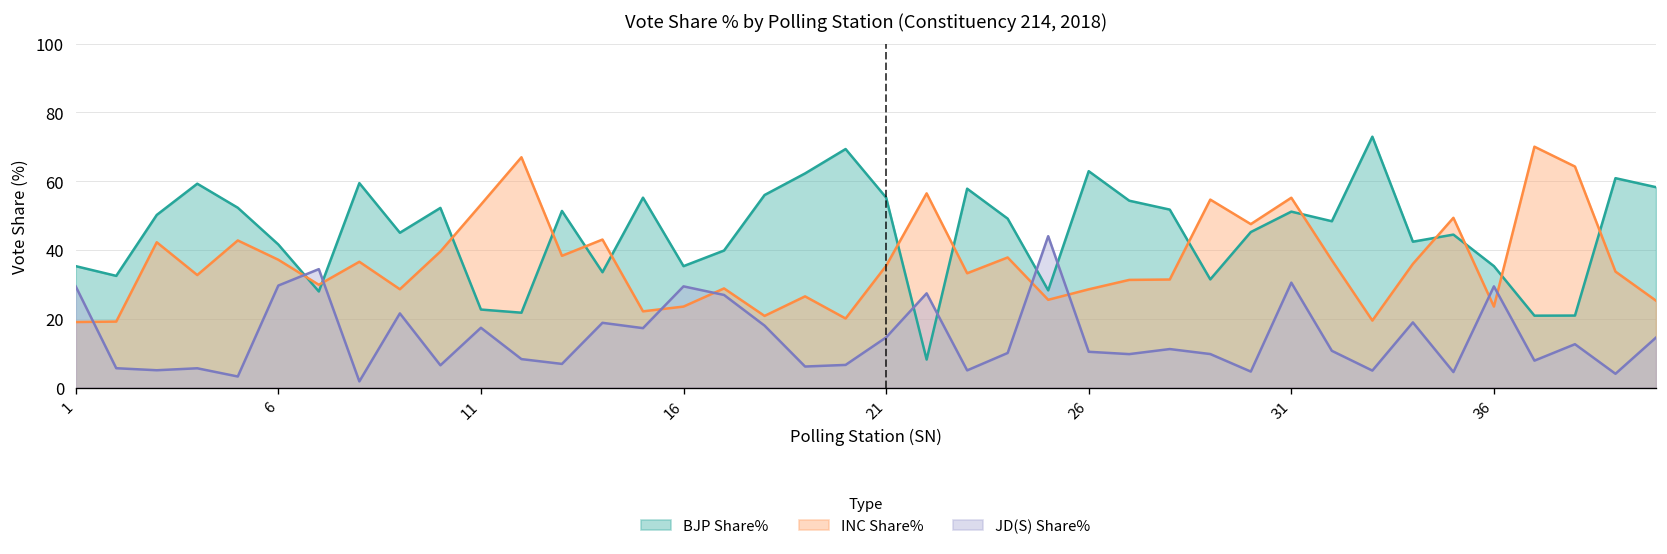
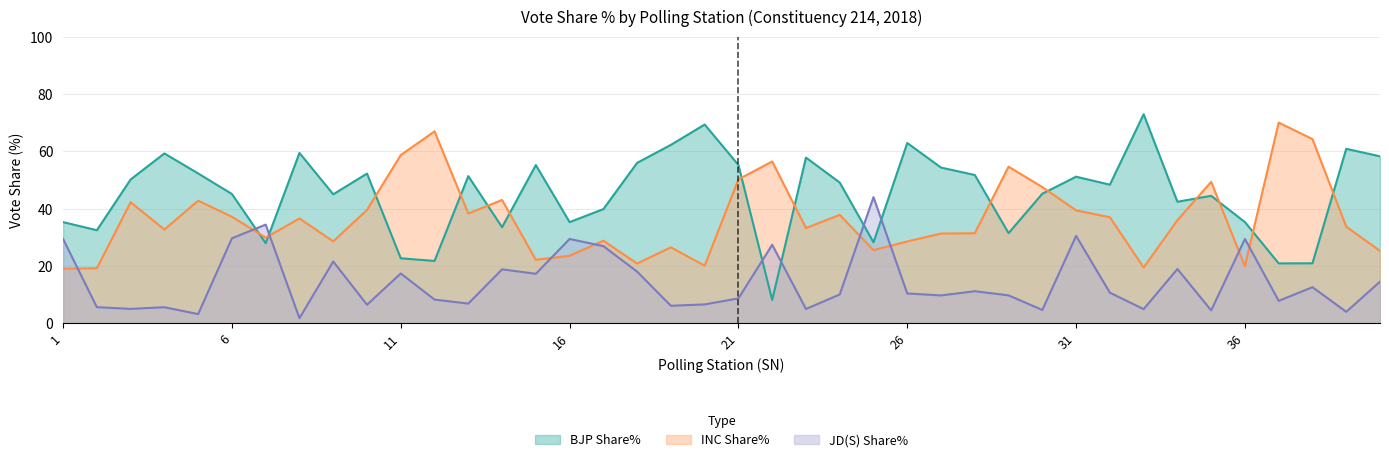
BJP Share%, 6: 42 -> 45
INC Share%, 11: 53 -> 59
INC Share%, 21: 35 -> 50
JD(S) Share%, 21: 15 -> 9
INC Share%, 31: 55 -> 39
INC Share%, 36: 24 -> 20
